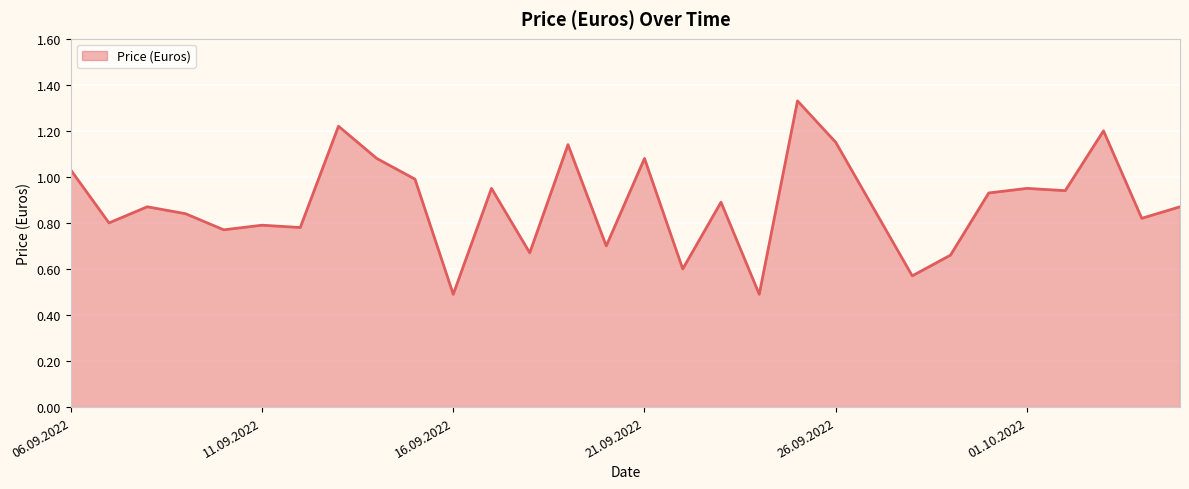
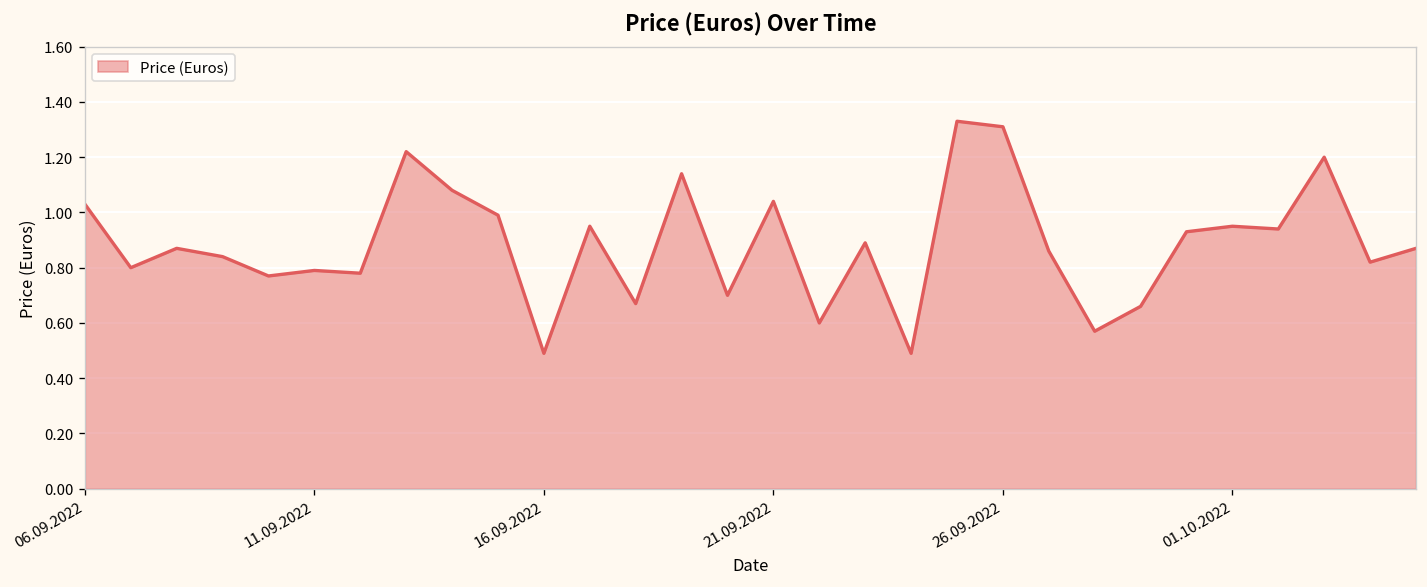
21.09.2022: 1.08 -> 1.04
26.09.2022: 1.15 -> 1.31
